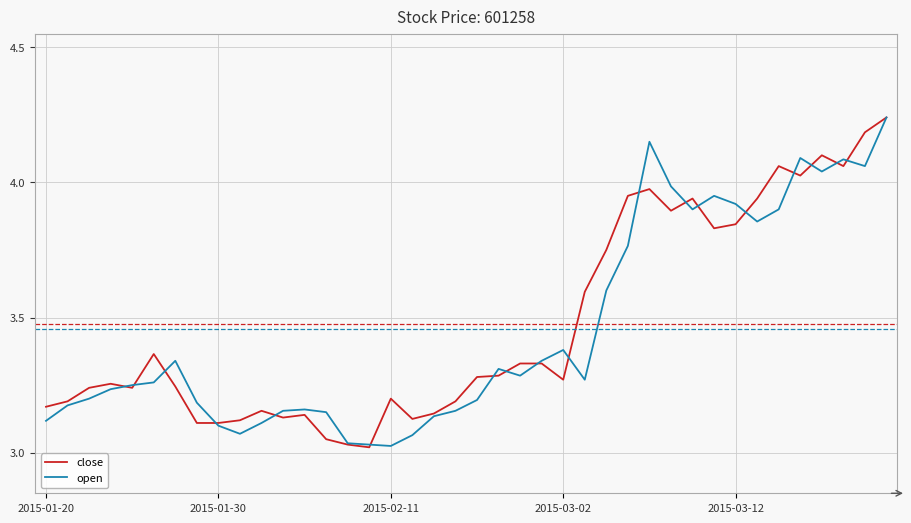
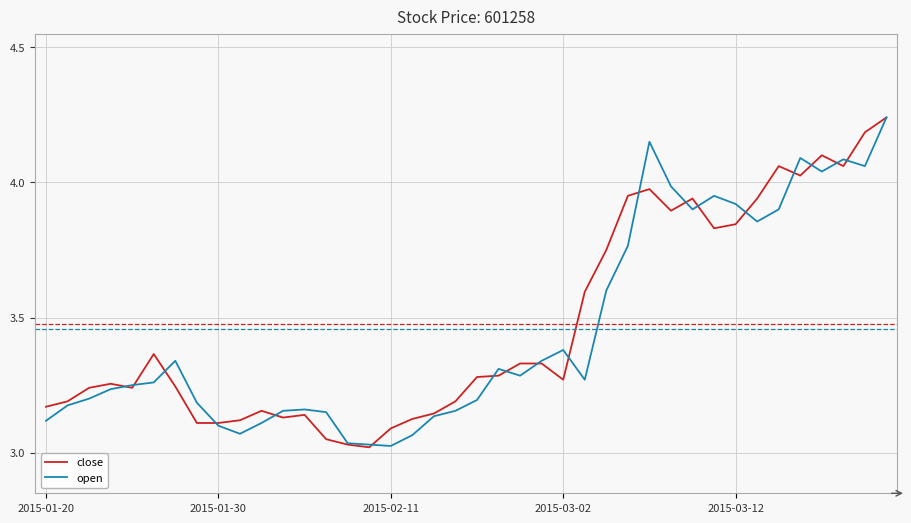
close, 2015-02-11: 3.20 -> 3.09
